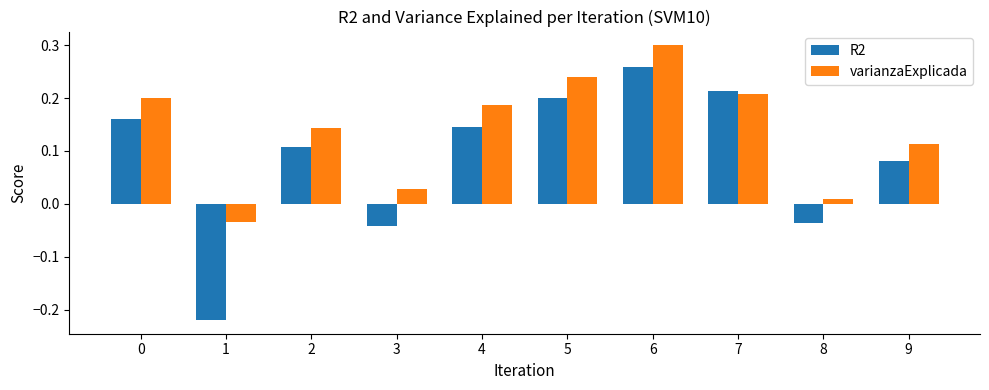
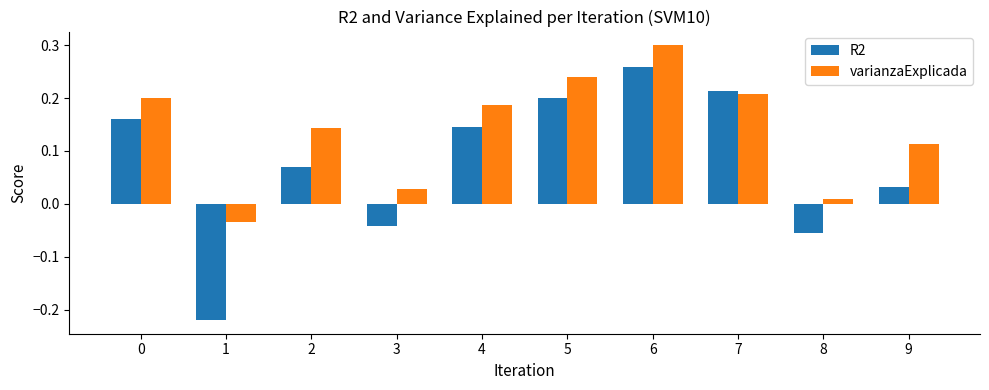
R2, 2: 0.11 -> 0.07
R2, 8: -0.04 -> -0.06
R2, 9: 0.08 -> 0.03
